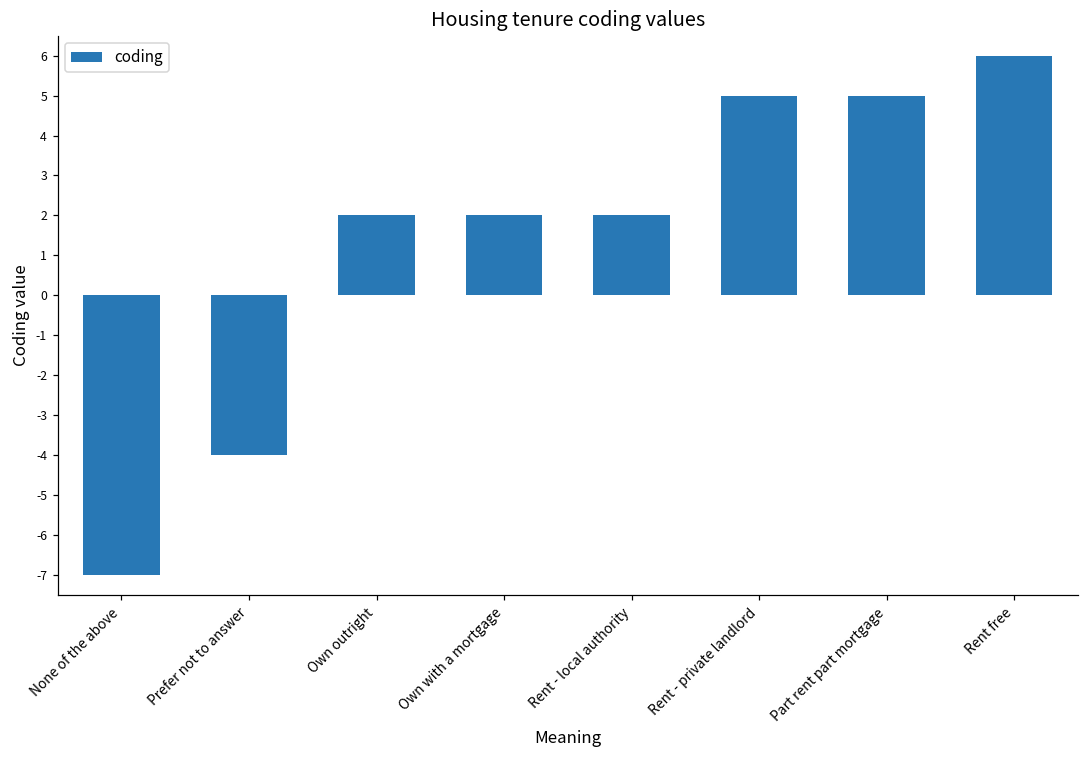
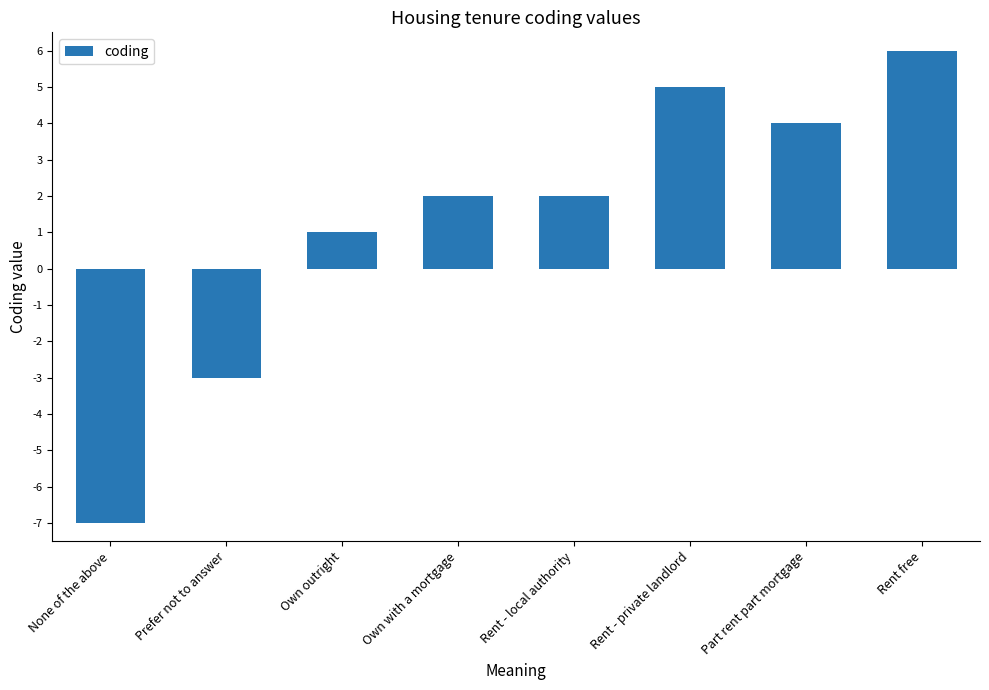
Prefer not to answer: -4 -> -3
Own outright: 2 -> 1
Part rent part mortgage: 5 -> 4
